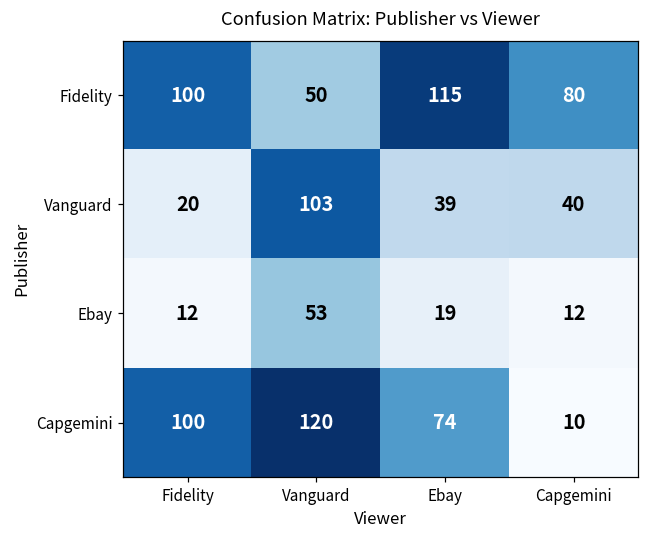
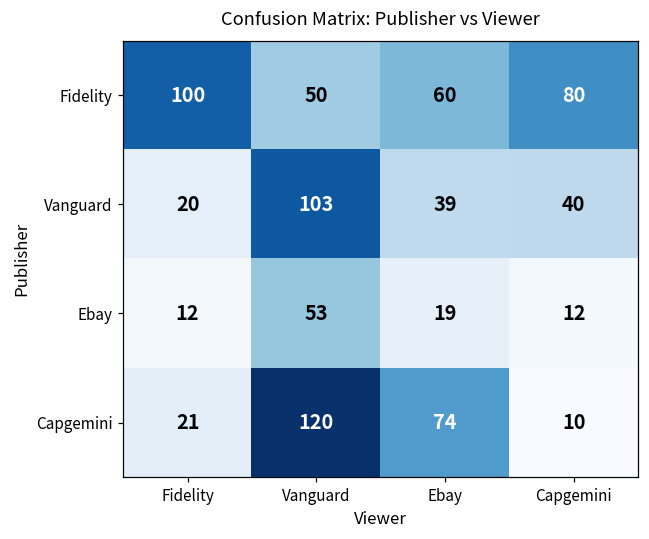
Fidelity, Ebay: 115 -> 60
Capgemini, Fidelity: 100 -> 21
